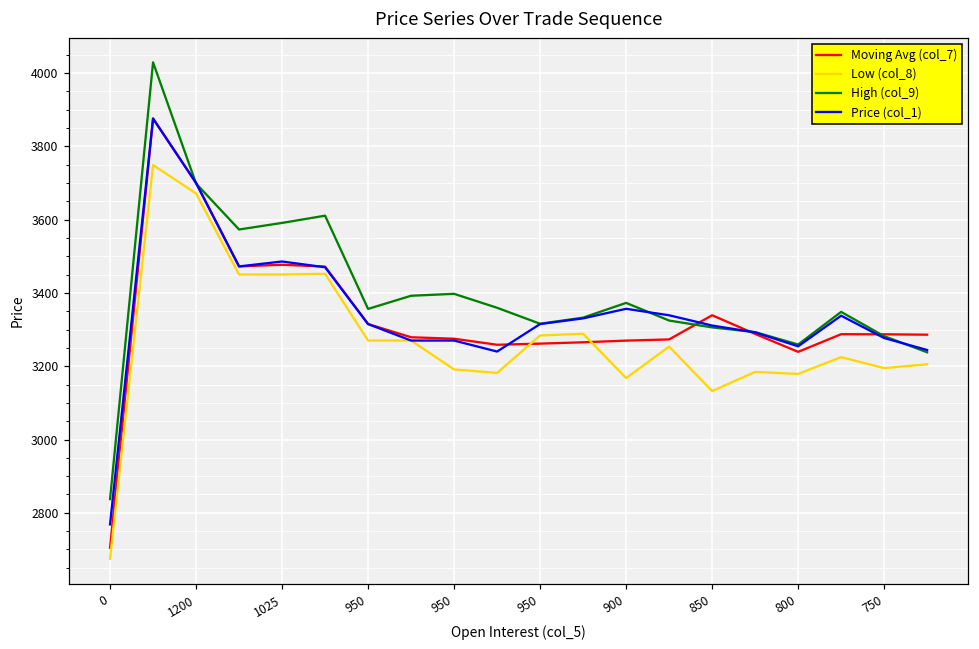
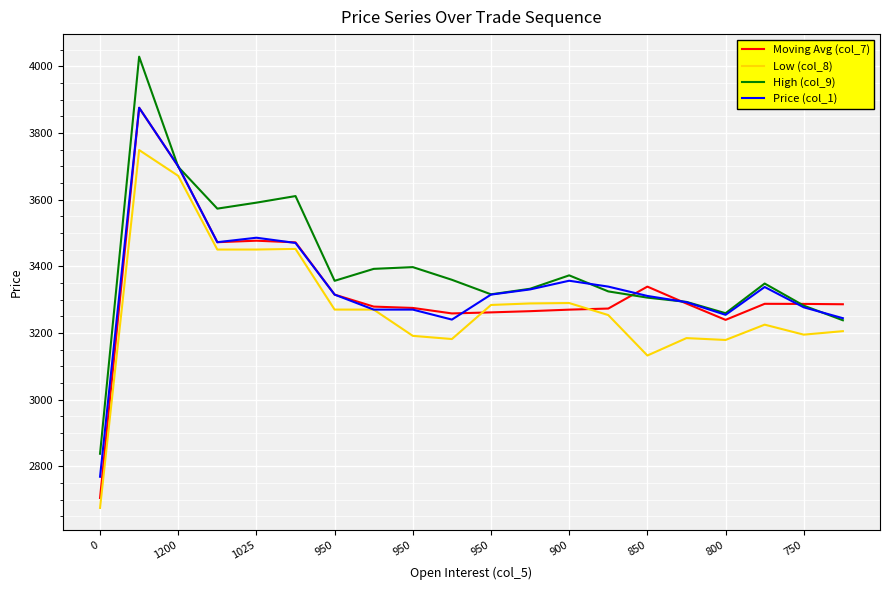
Low (col_8), 900: 3170 -> 3290
